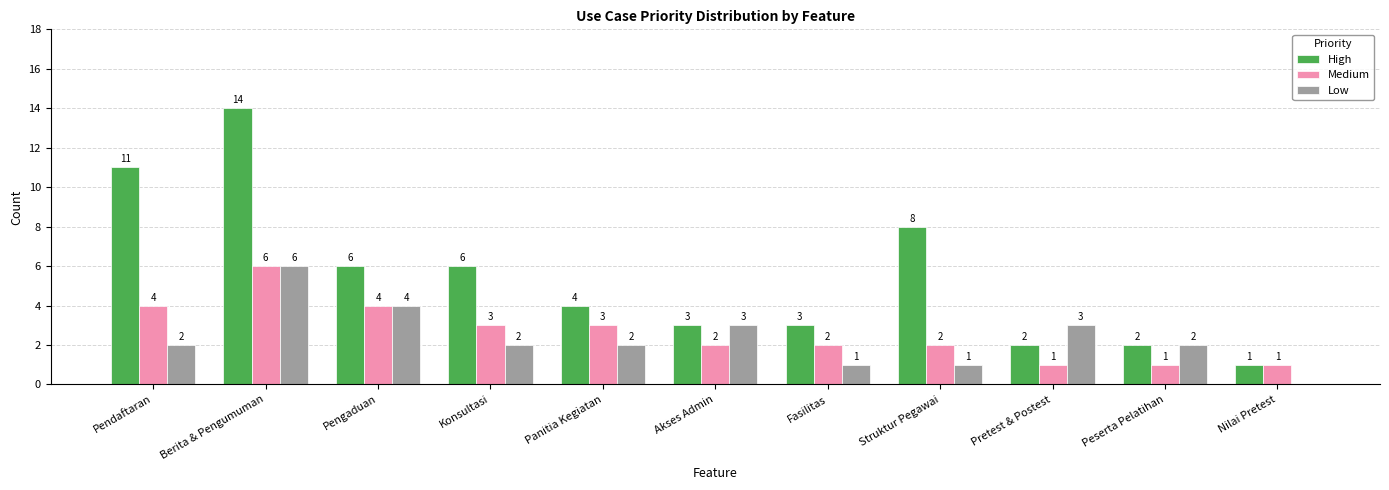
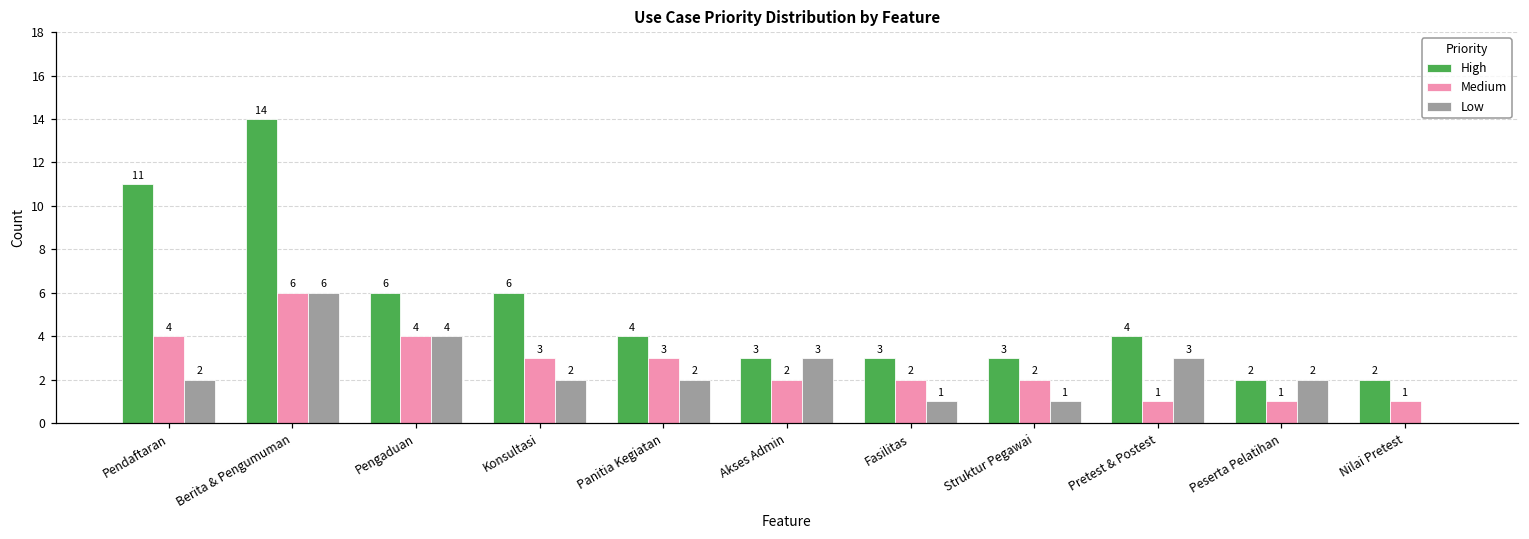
High, Struktur Pegawai: 8 -> 3
High, Pretest & Postest: 2 -> 4
High, Nilai Pretest: 1 -> 2
